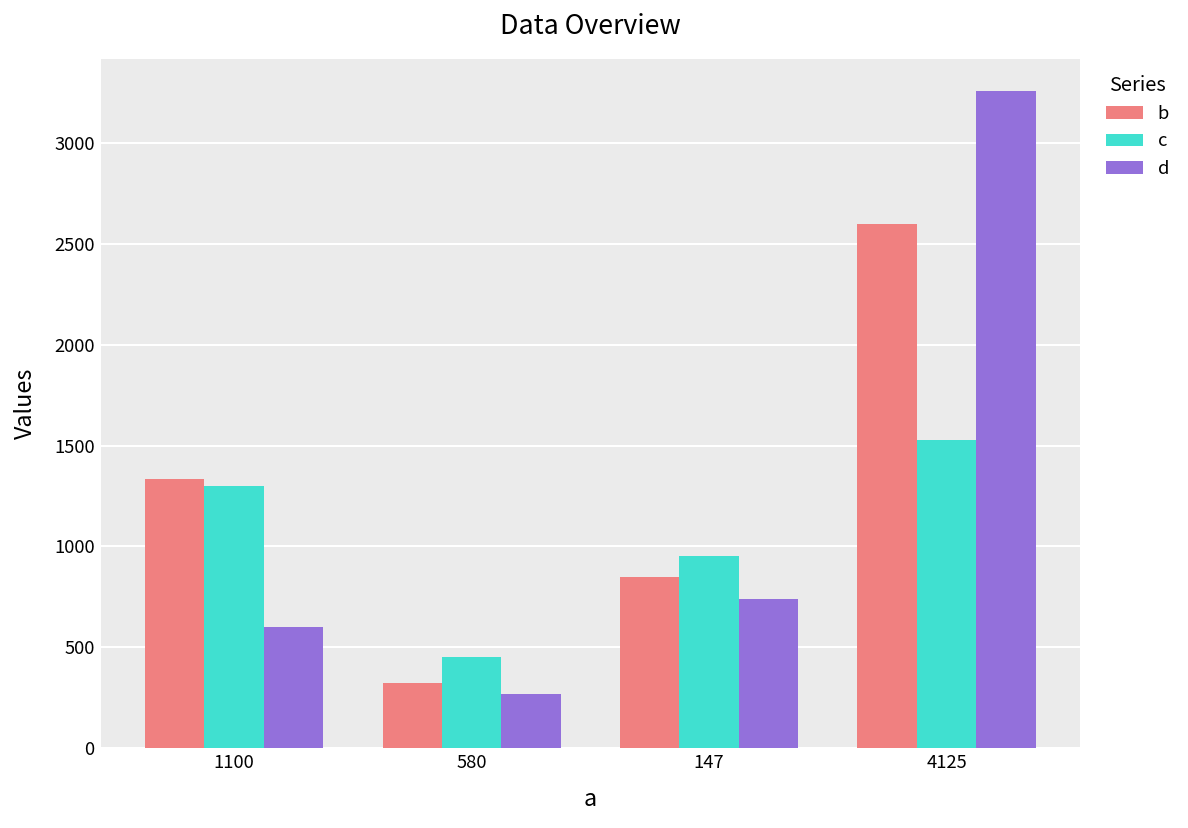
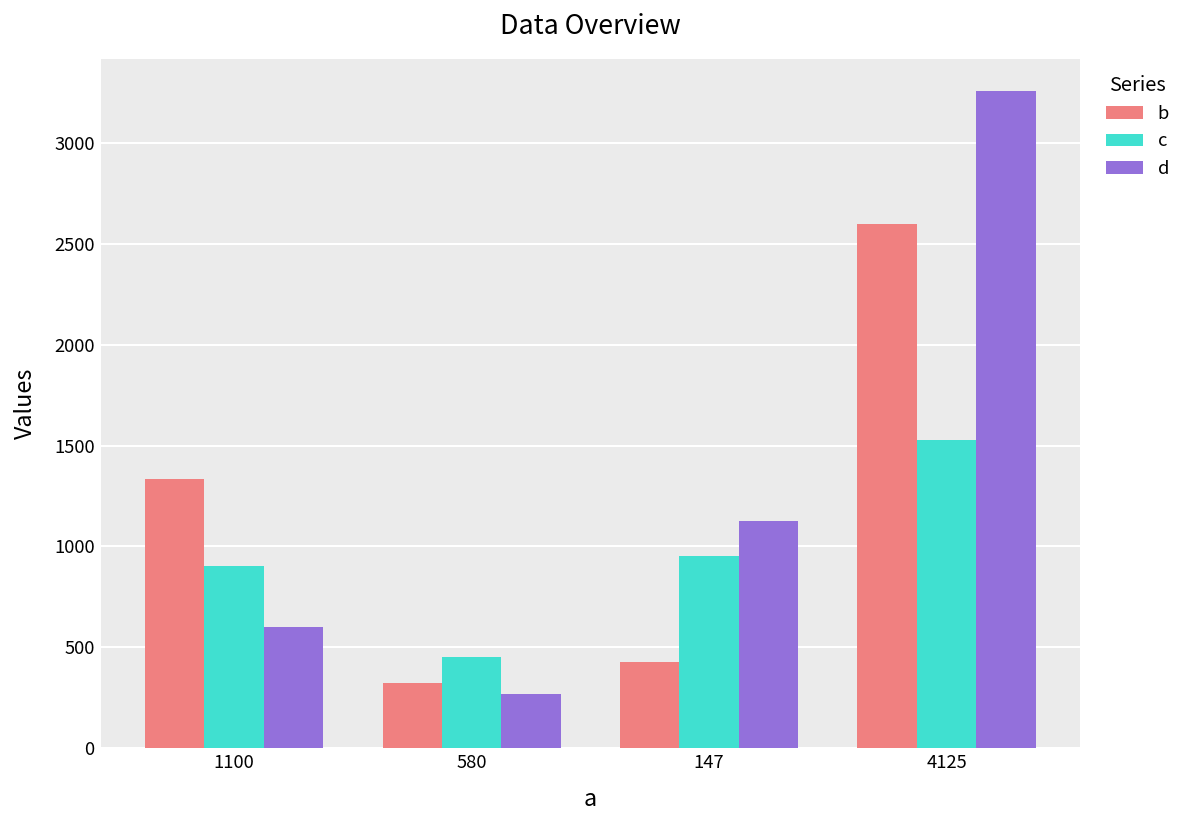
c, 1100: 1300 -> 900
b, 147: 850 -> 430
d, 147: 740 -> 1130
